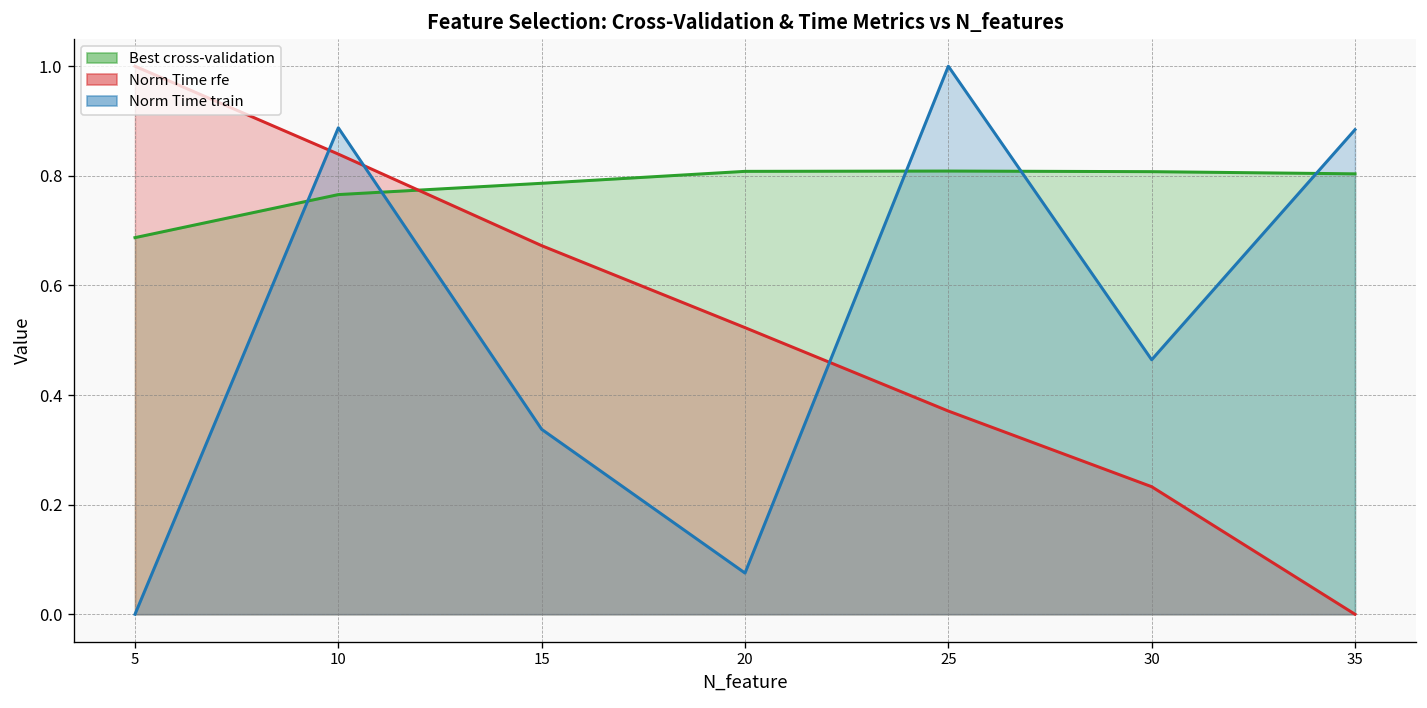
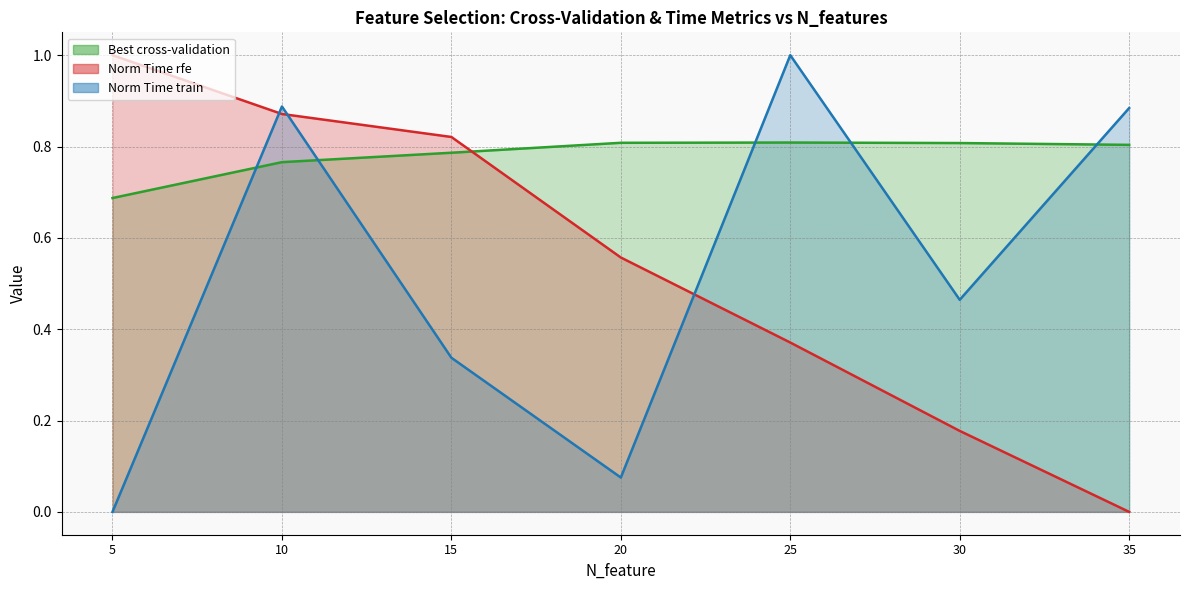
Norm Time rfe, 10: 0.84 -> 0.87
Norm Time rfe, 15: 0.67 -> 0.82
Norm Time rfe, 20: 0.52 -> 0.56
Norm Time rfe, 30: 0.23 -> 0.18
